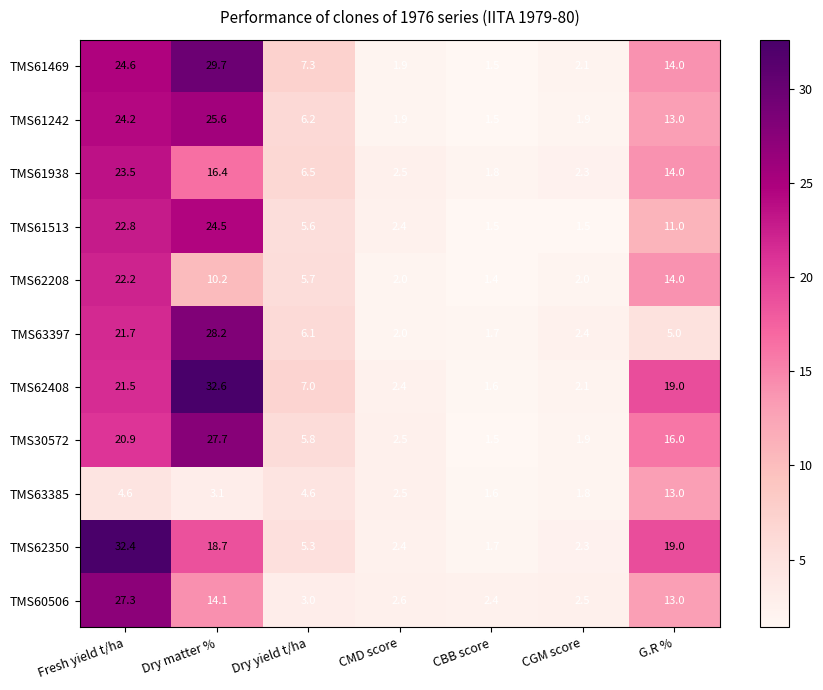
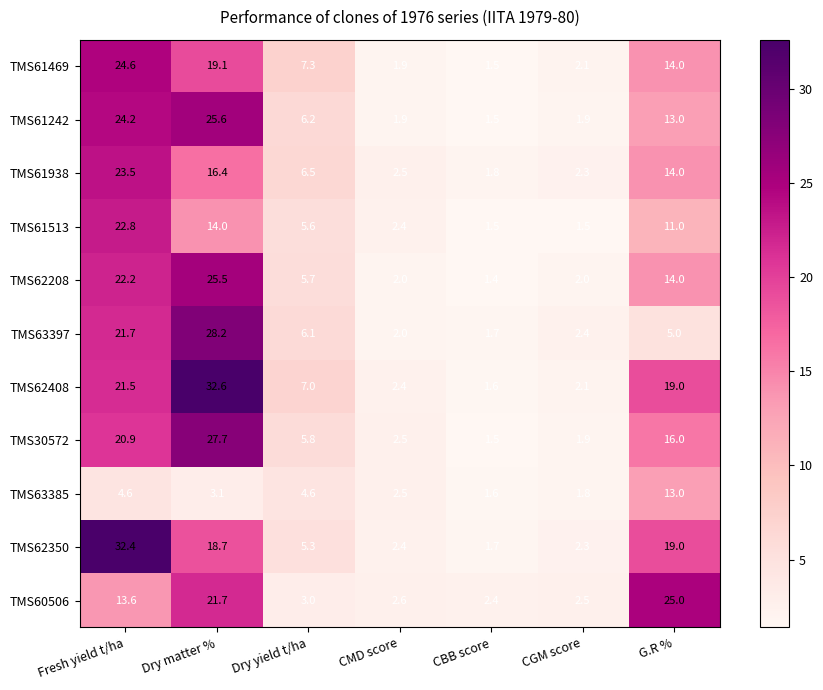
TMS61469, Dry matter %: 29.7 -> 19.1
TMS61513, Dry matter %: 24.5 -> 14.0
TMS62208, Dry matter %: 10.2 -> 25.5
TMS60506, Fresh yield t/ha: 27.3 -> 13.6
TMS60506, Dry matter %: 14.1 -> 21.7
TMS60506, G.R %: 13.0 -> 25.0
